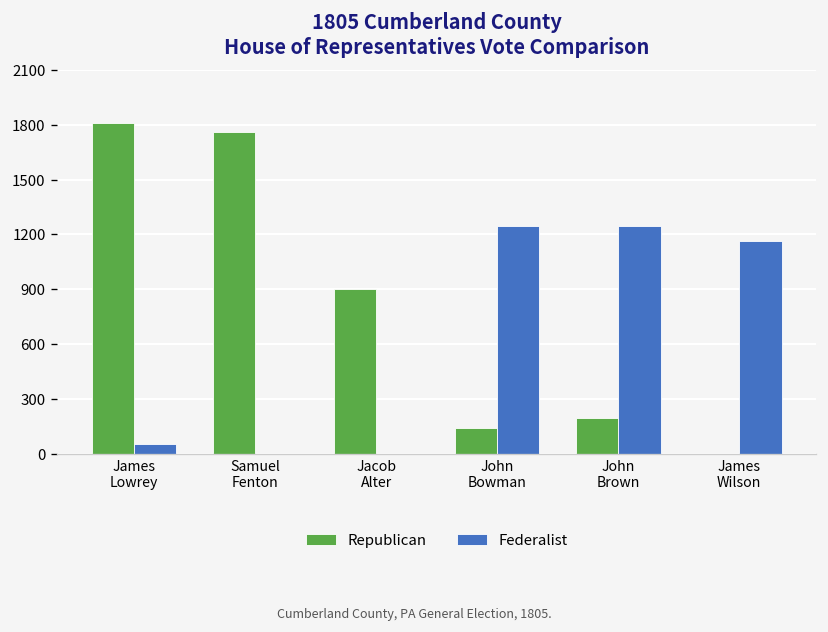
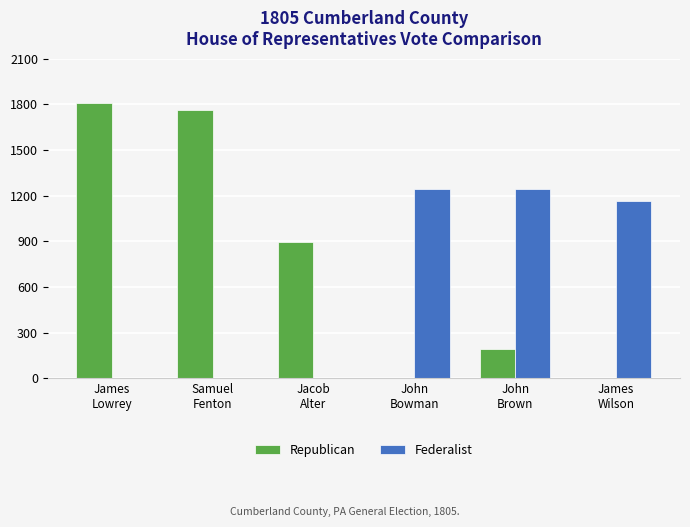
Federalist, James Lowrey: 50 -> 0
Republican, John Bowman: 140 -> 0
